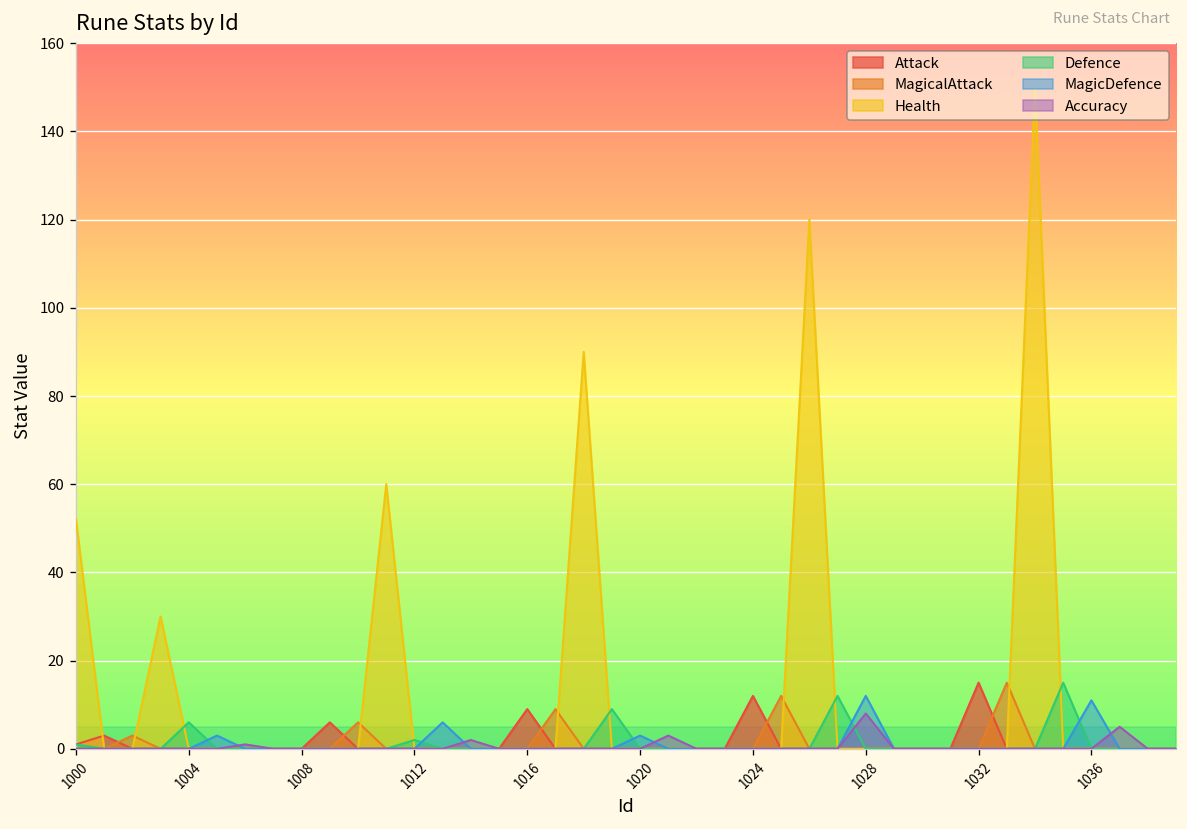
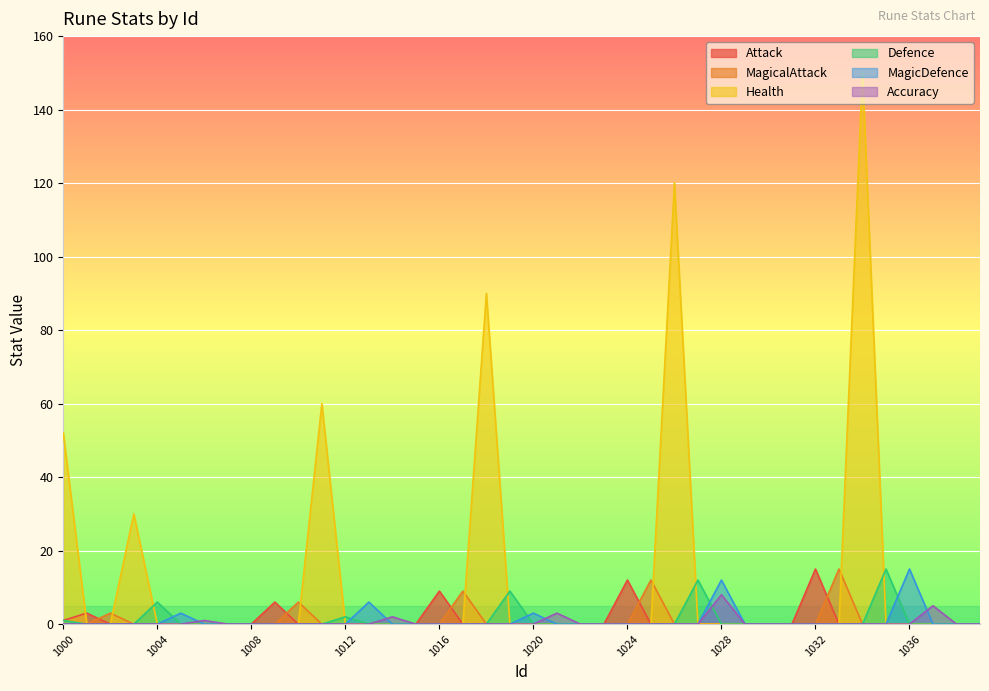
MagicDefence, 1036: 11 -> 15
